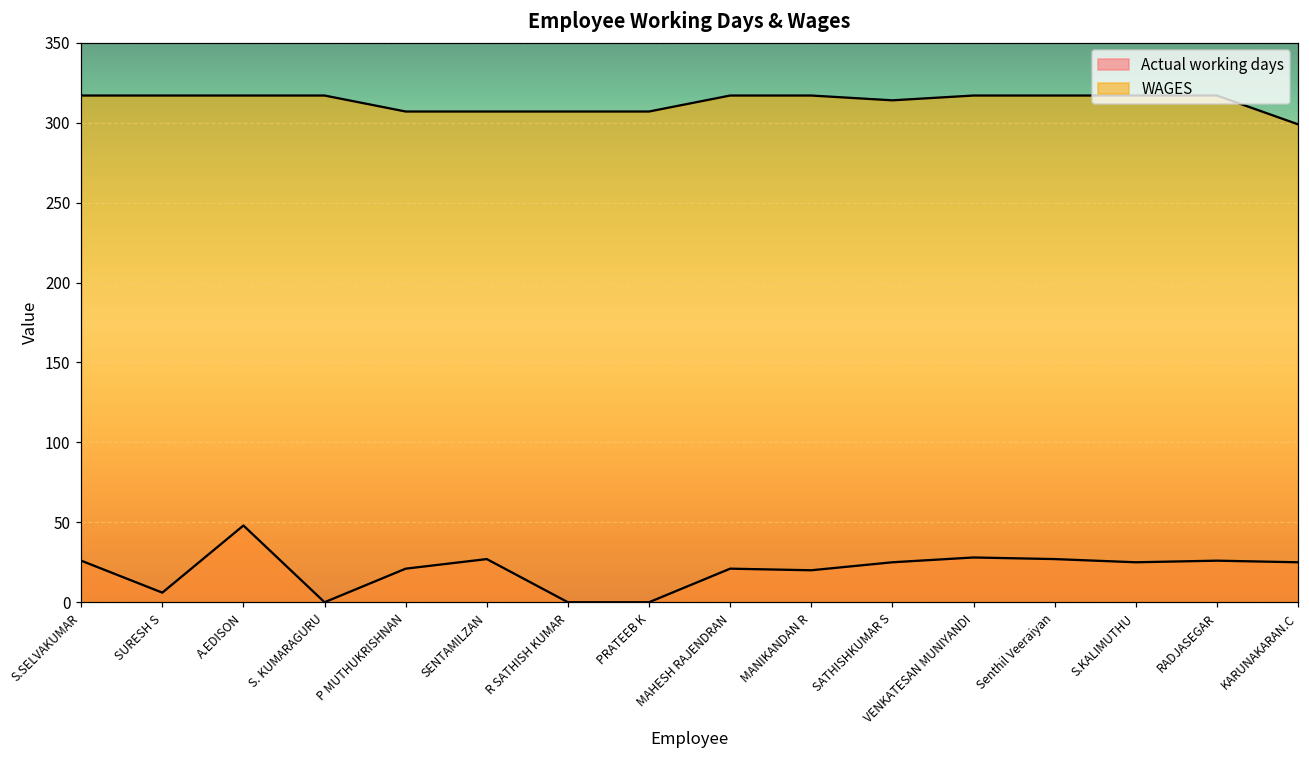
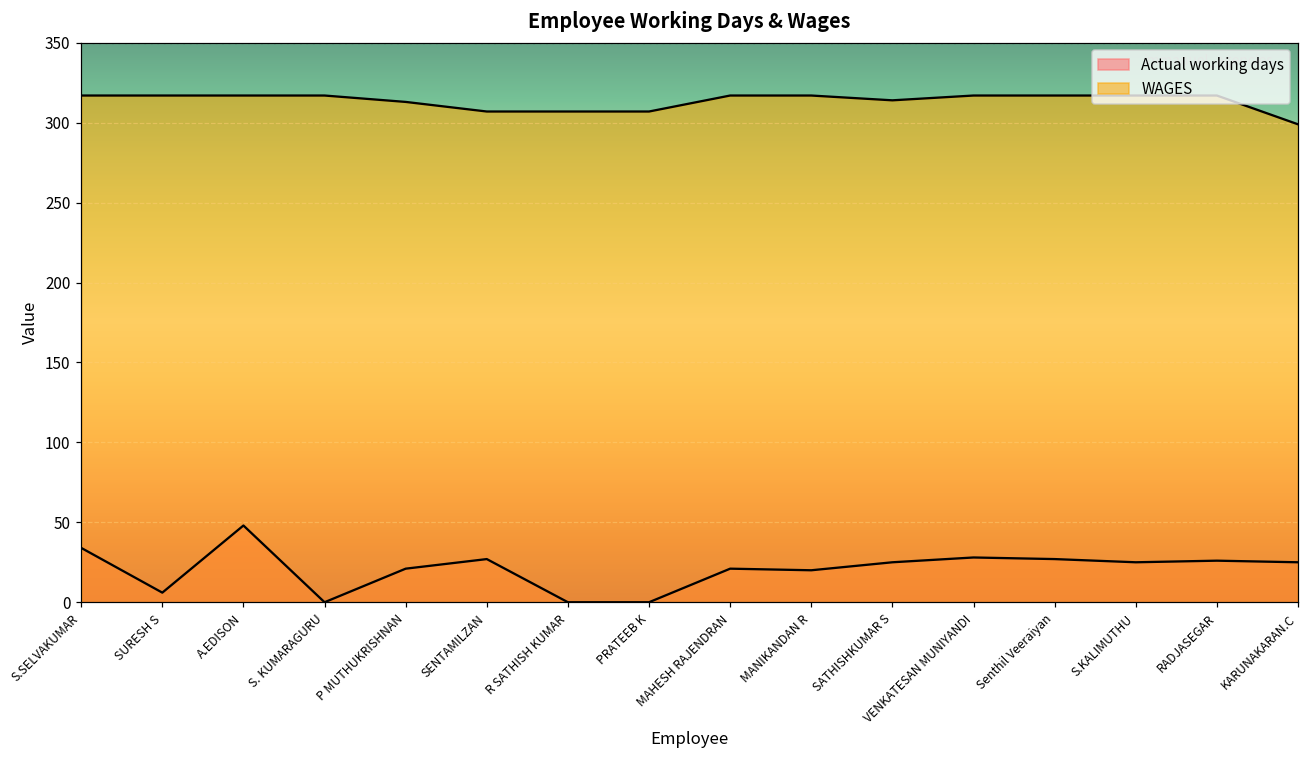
Actual working days, S.SELVAKUMAR: 26 -> 34
WAGES, P MUTHUKRISHNAN: 307 -> 313
